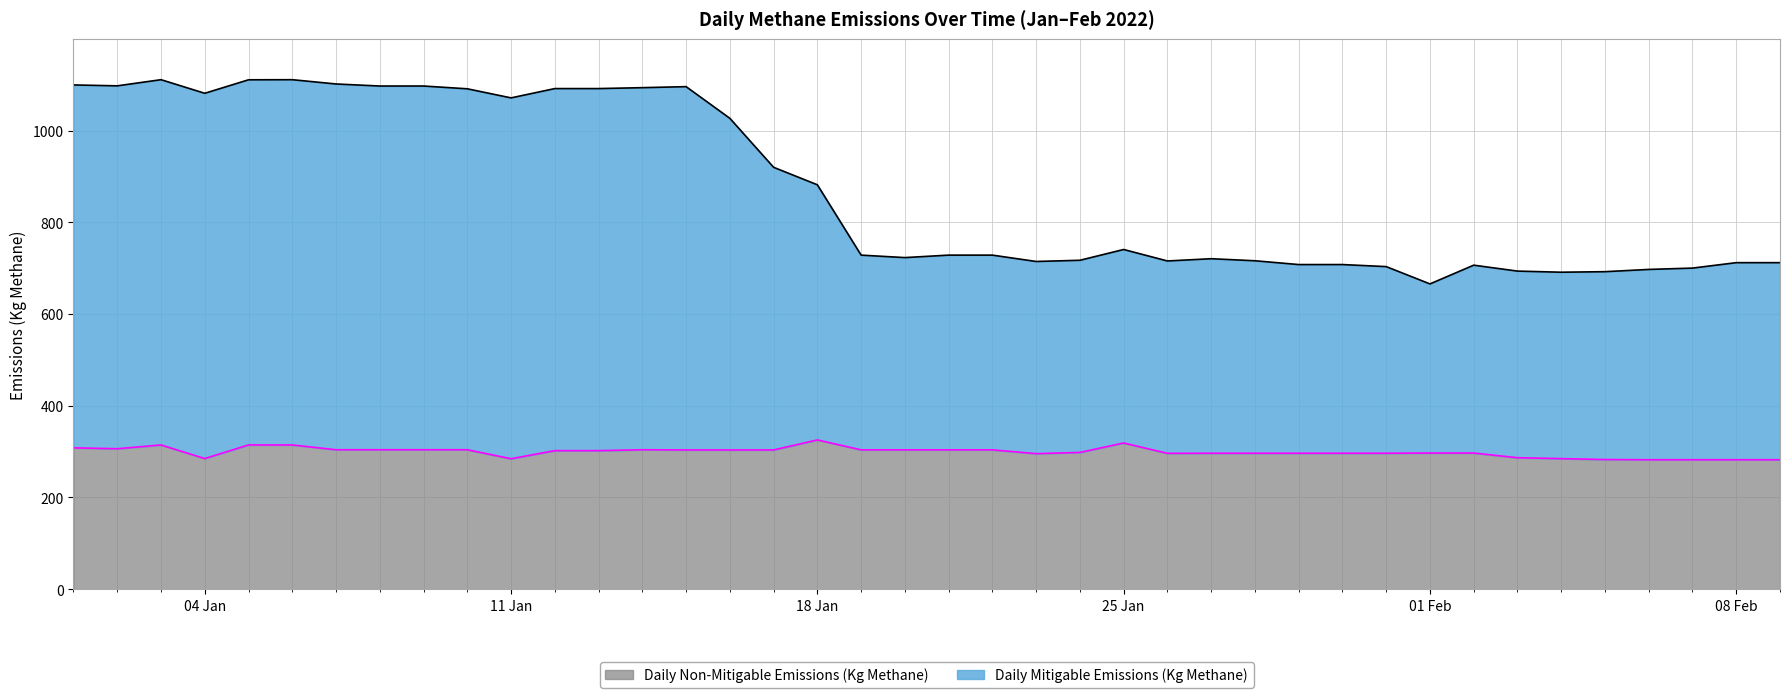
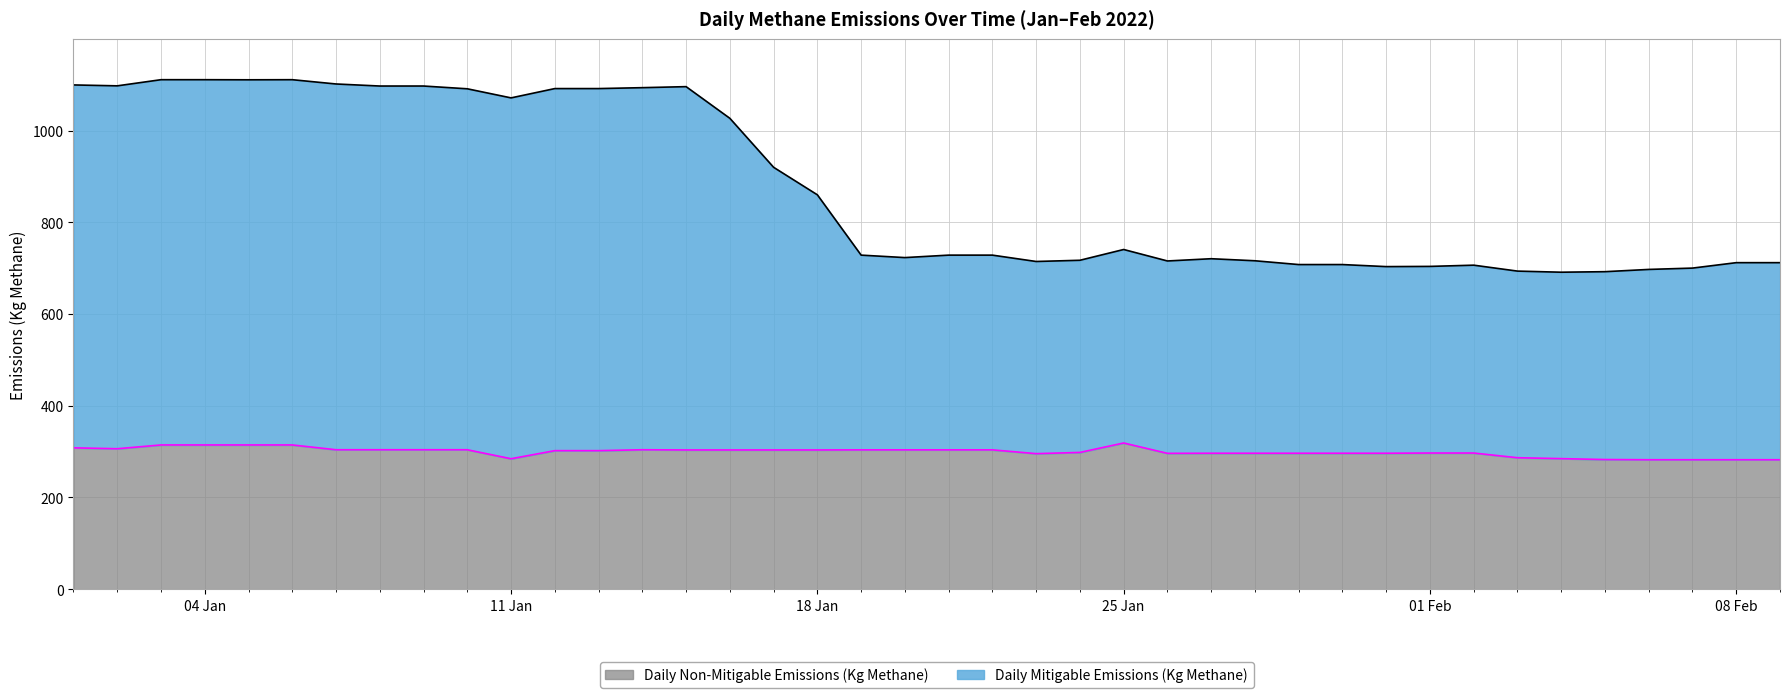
Daily Non-Mitigable Emissions (Kg Methane), 04 Jan: 280 -> 310
Daily Non-Mitigable Emissions (Kg Methane), 18 Jan: 330 -> 300
Daily Mitigable Emissions (Kg Methane), 01 Feb: 370 -> 410
